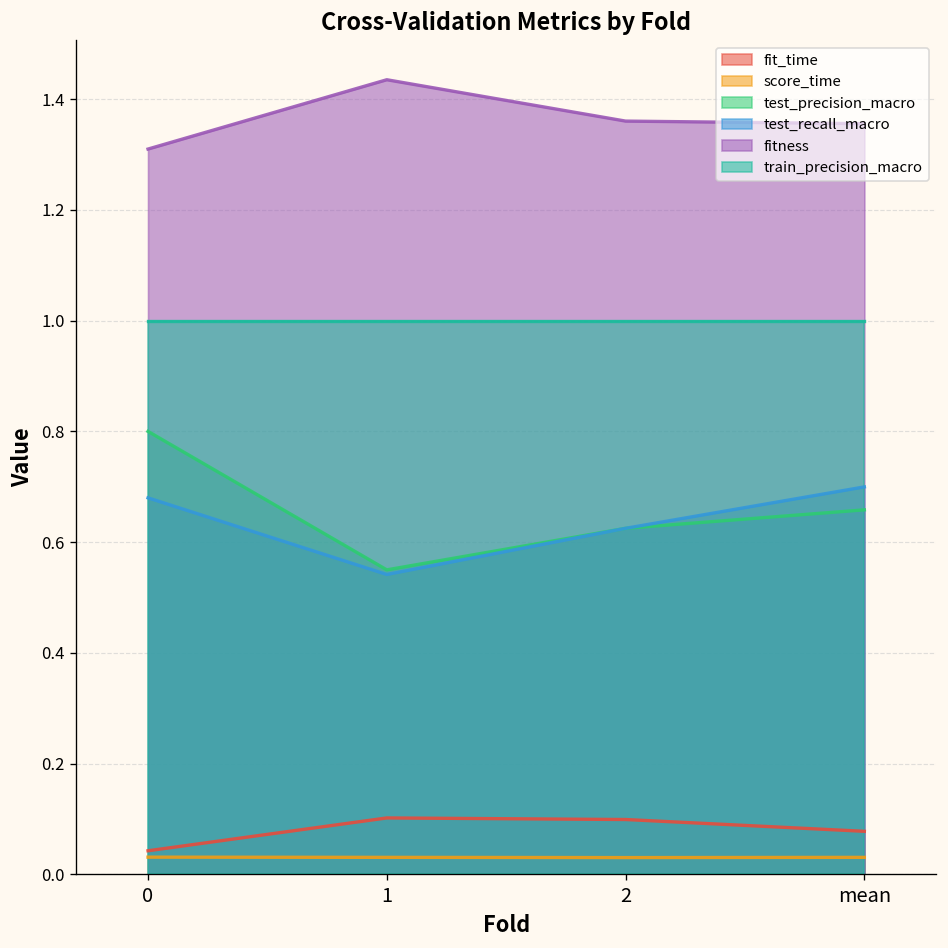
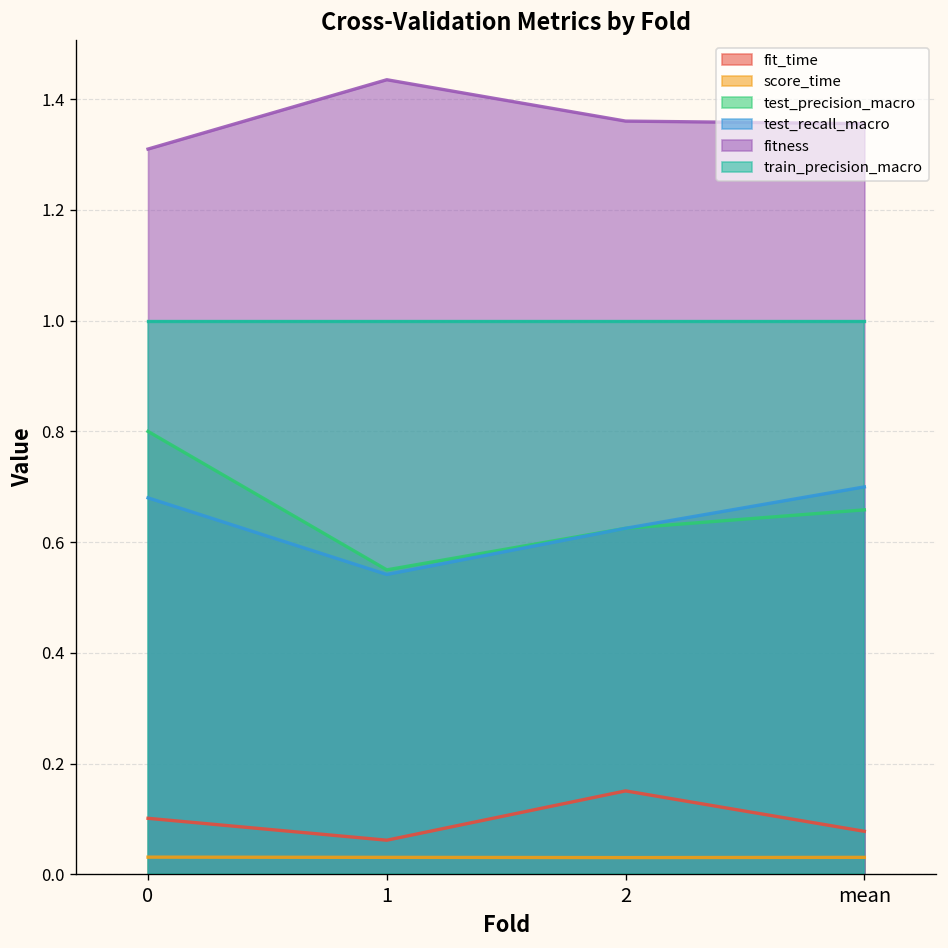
fit_time, 0: 0.04 -> 0.10
fit_time, 1: 0.10 -> 0.06
fit_time, 2: 0.10 -> 0.15
